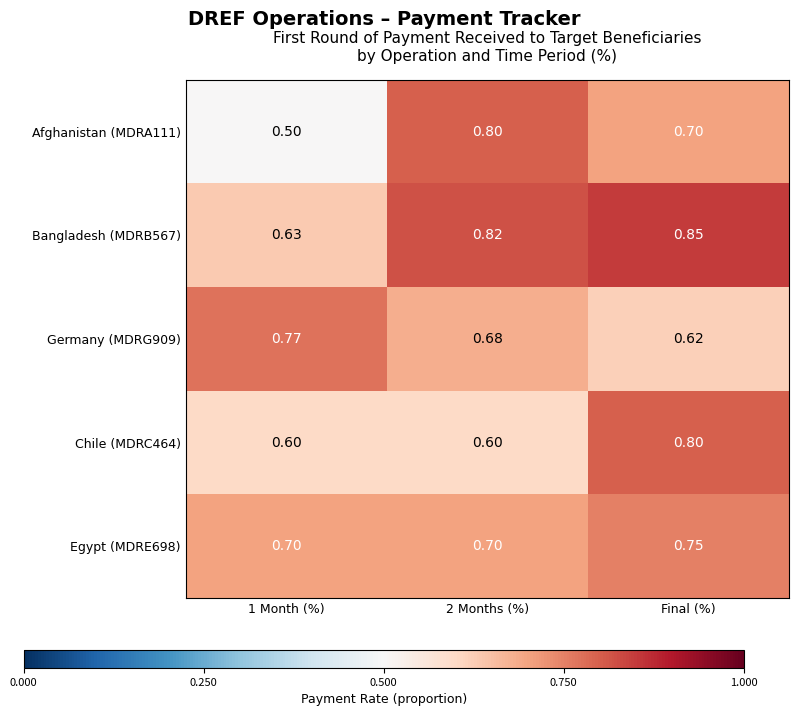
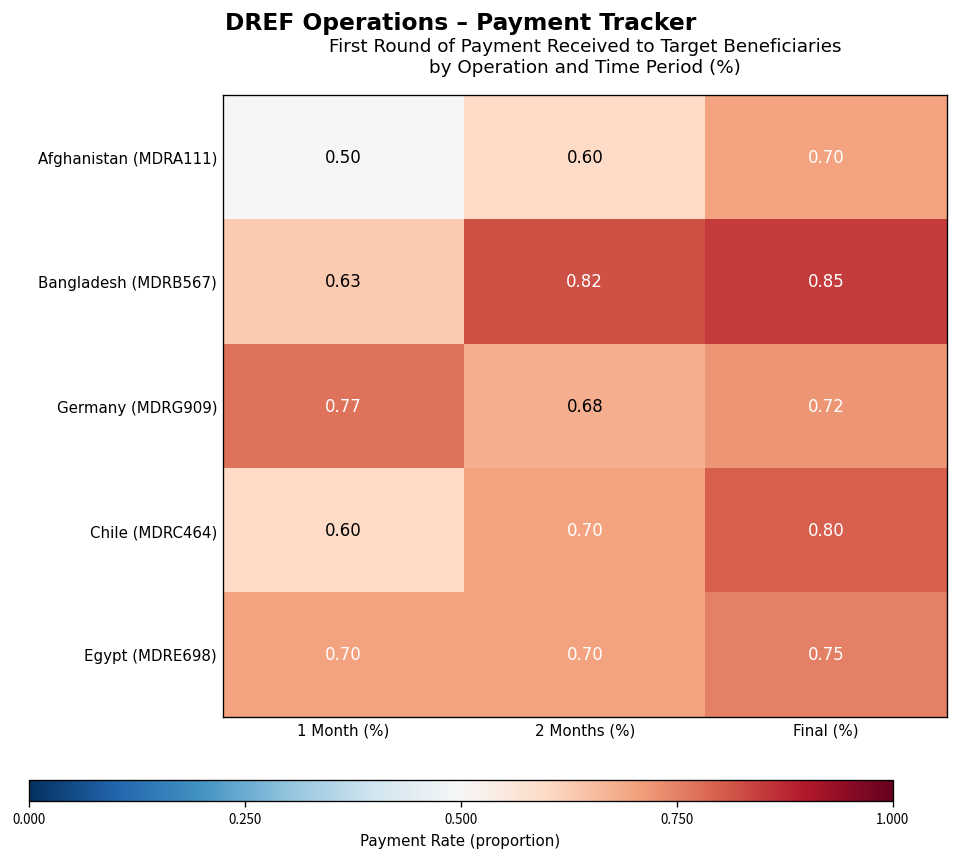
Afghanistan (MDRA111), 2 Months (%): 0.80 -> 0.60
Germany (MDRG909), Final (%): 0.62 -> 0.72
Chile (MDRC464), 2 Months (%): 0.60 -> 0.70
